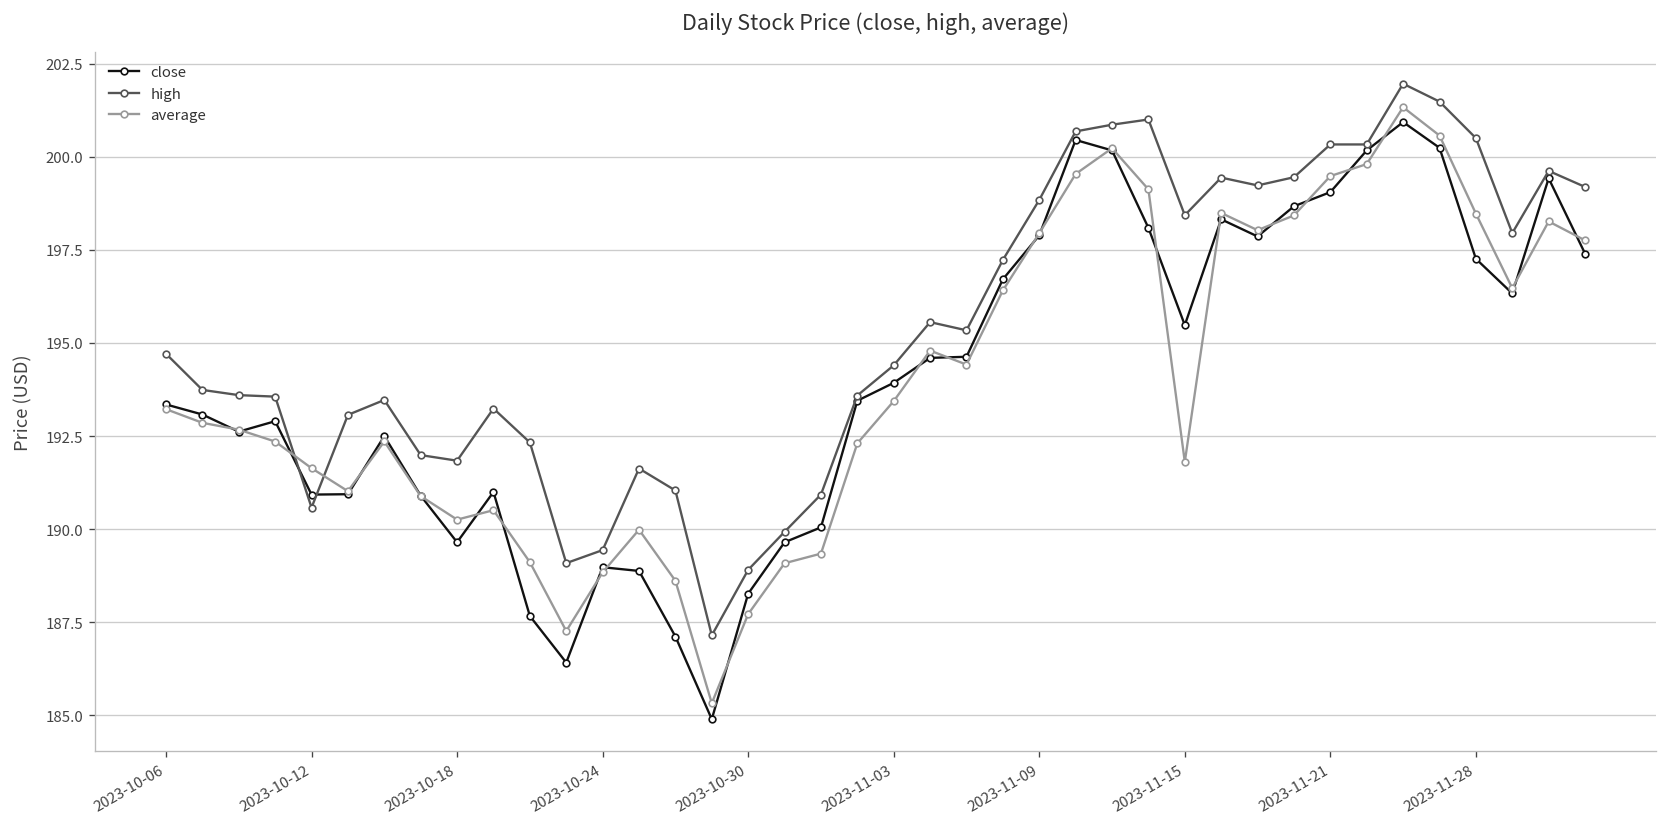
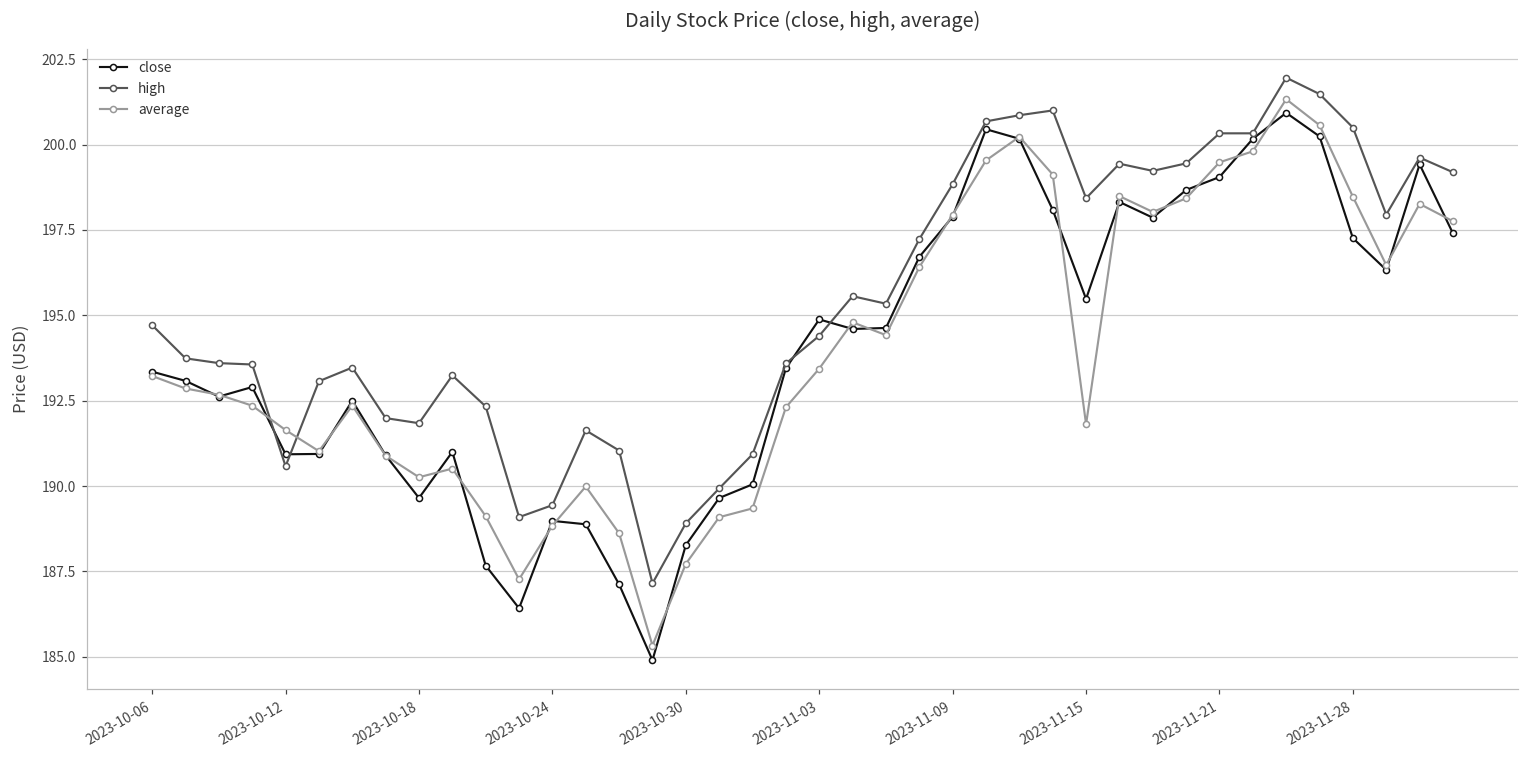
close, 2023-11-03: 193.9 -> 194.9
